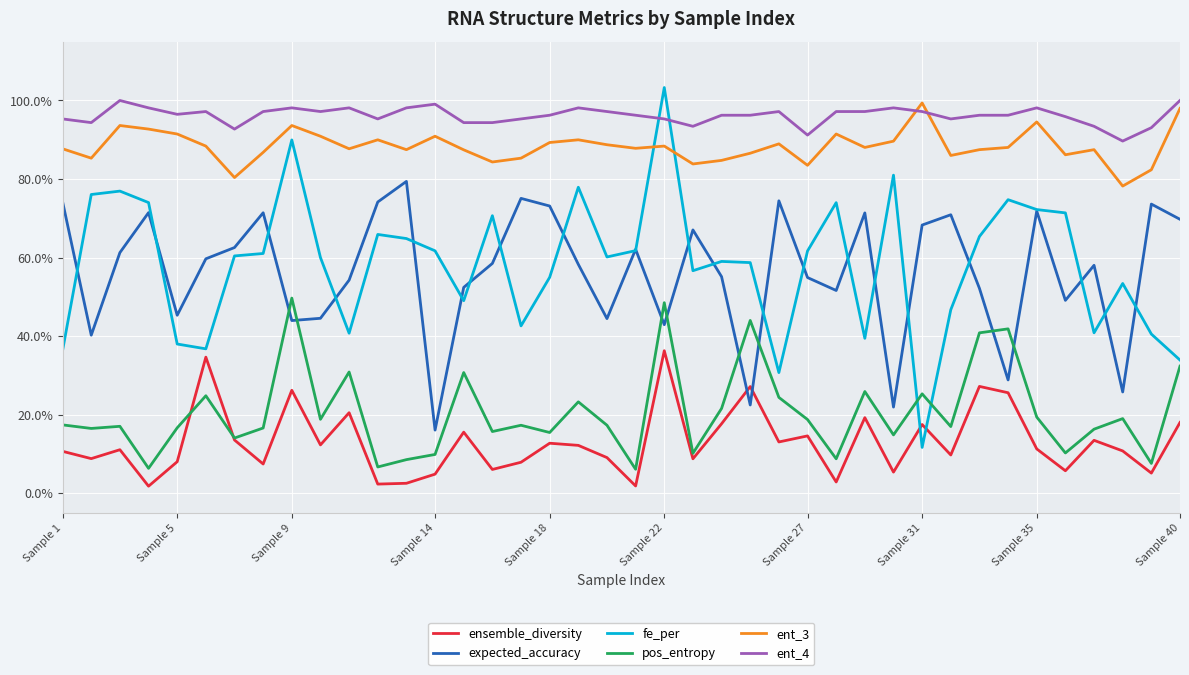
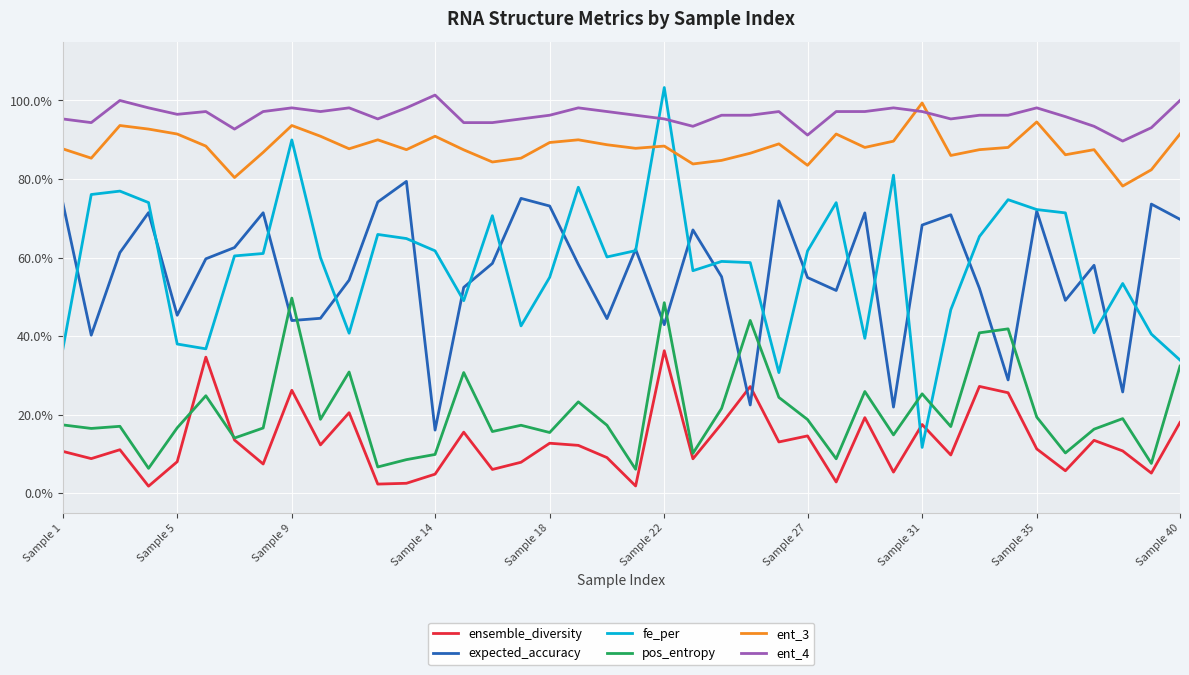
ent_4, Sample 14: 99% -> 101%
ent_3, Sample 40: 98% -> 91%
